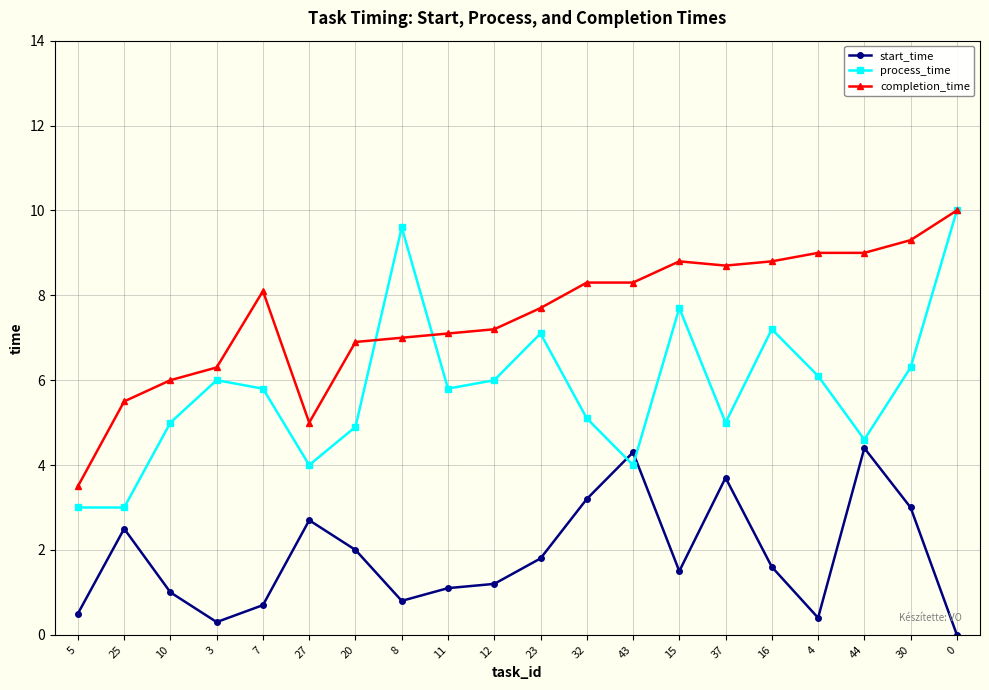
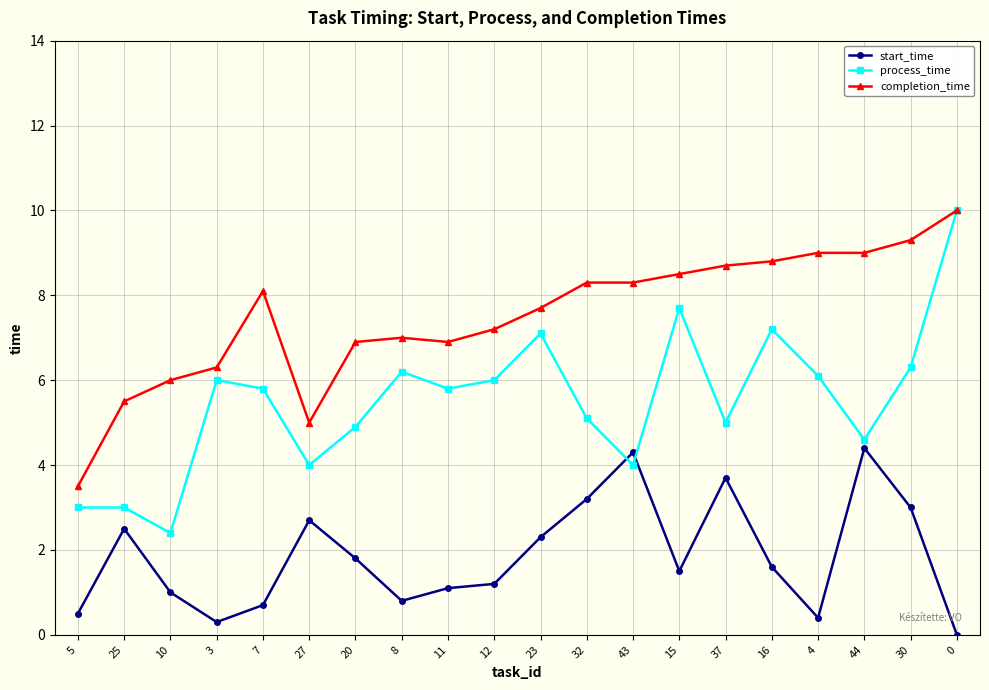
process_time, 10: 5.0 -> 2.4
start_time, 20: 2.0 -> 1.8
process_time, 8: 9.6 -> 6.2
completion_time, 11: 7.1 -> 6.9
start_time, 23: 1.8 -> 2.3
completion_time, 15: 8.8 -> 8.5
